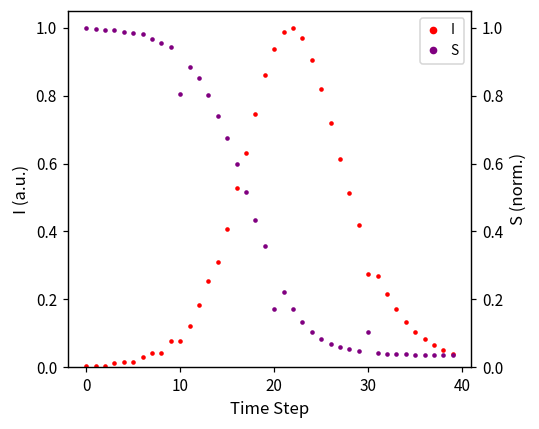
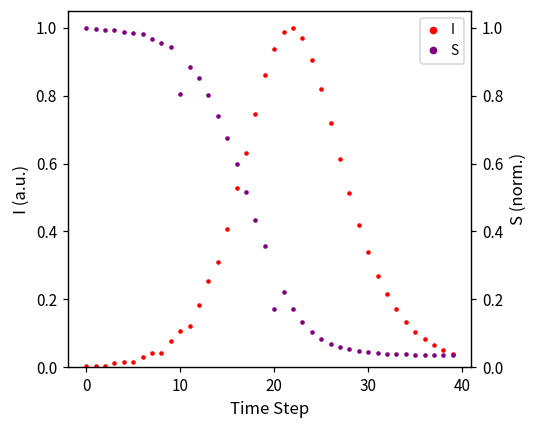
I, 10: 0.08 -> 0.11
I, 30: 0.28 -> 0.34
S, 30: 0.10 -> 0.04
